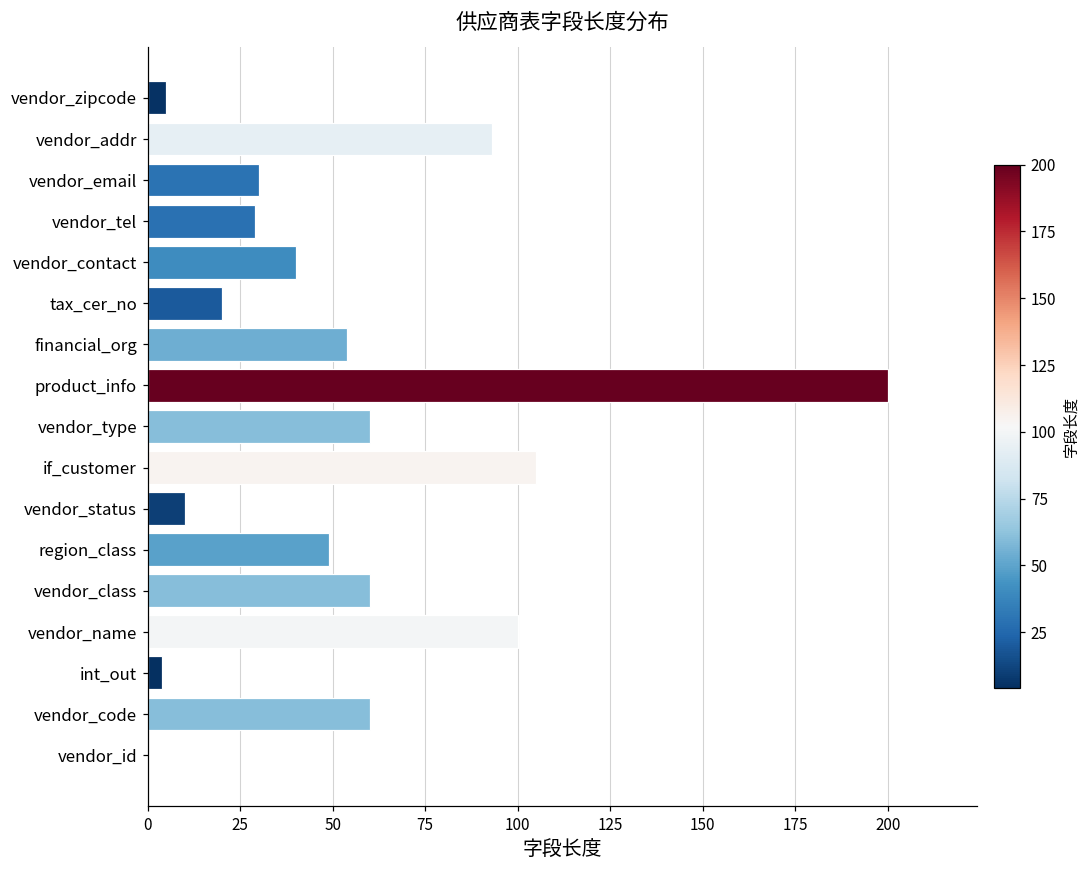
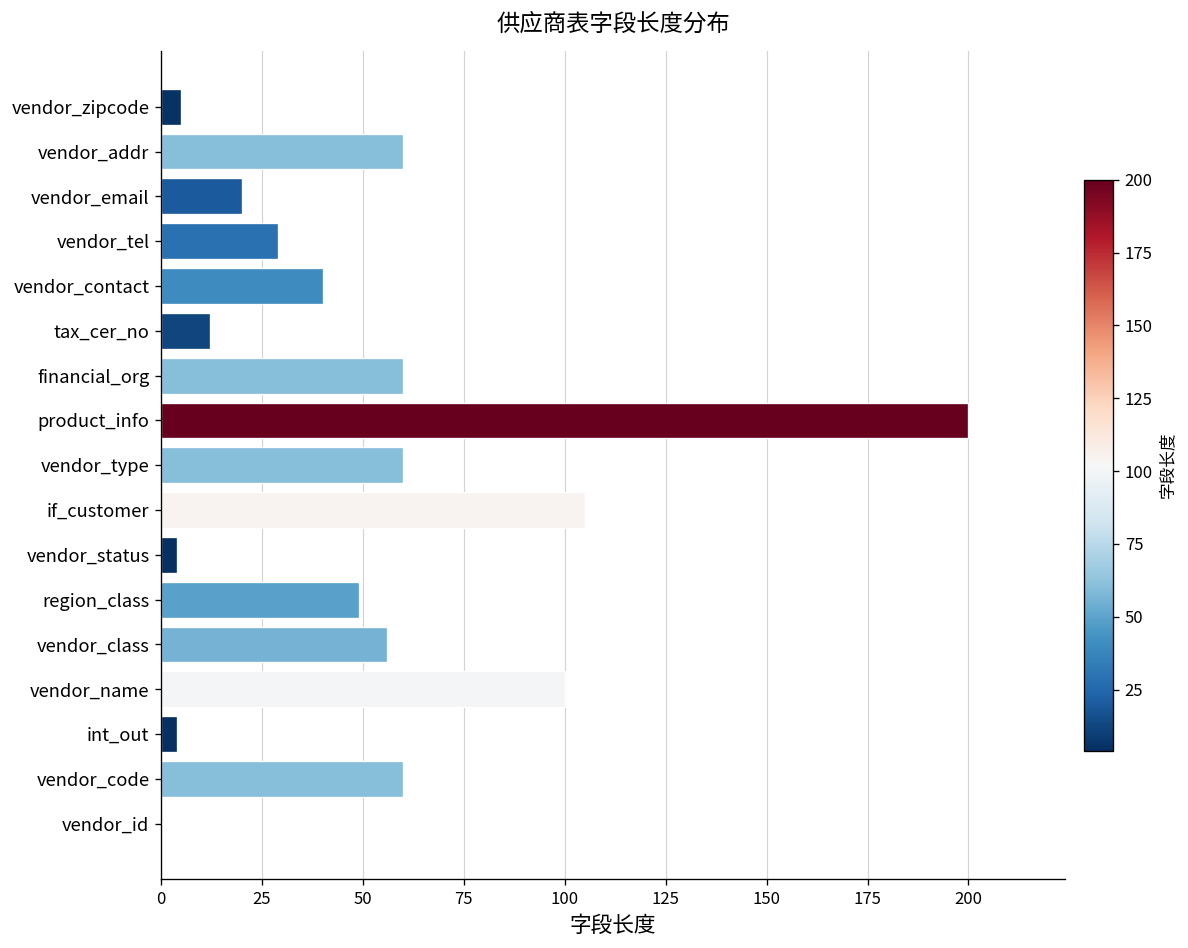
vendor_addr: 93 -> 60
vendor_email: 30 -> 20
tax_cer_no: 20 -> 12
financial_org: 54 -> 60
vendor_status: 10 -> 4
vendor_class: 60 -> 56
